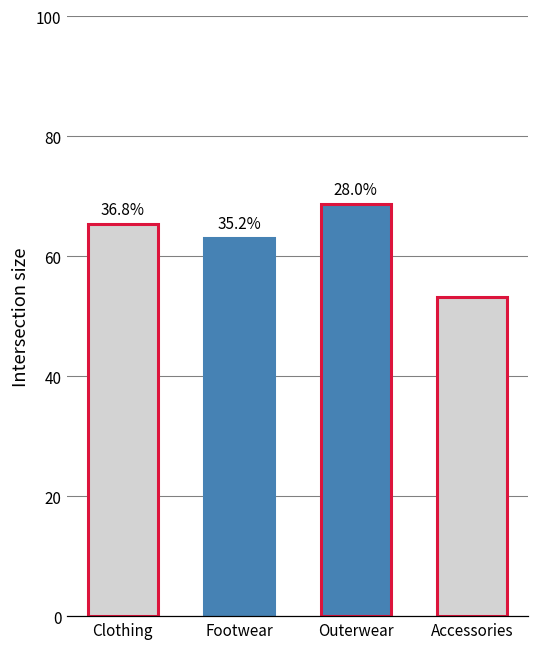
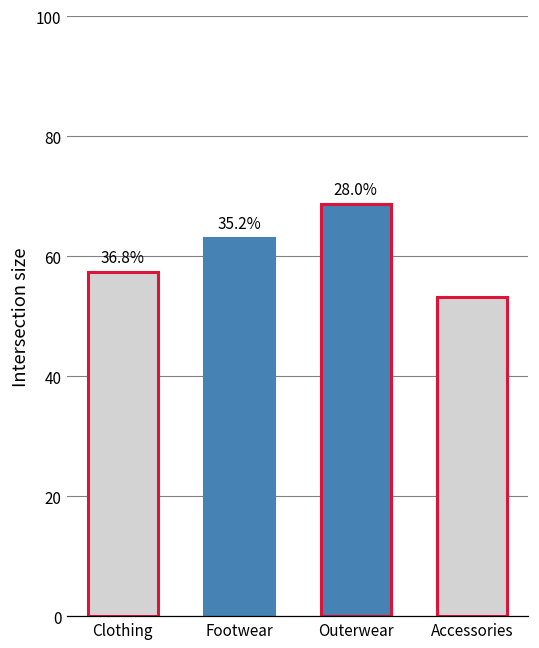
Clothing: 65 -> 57
